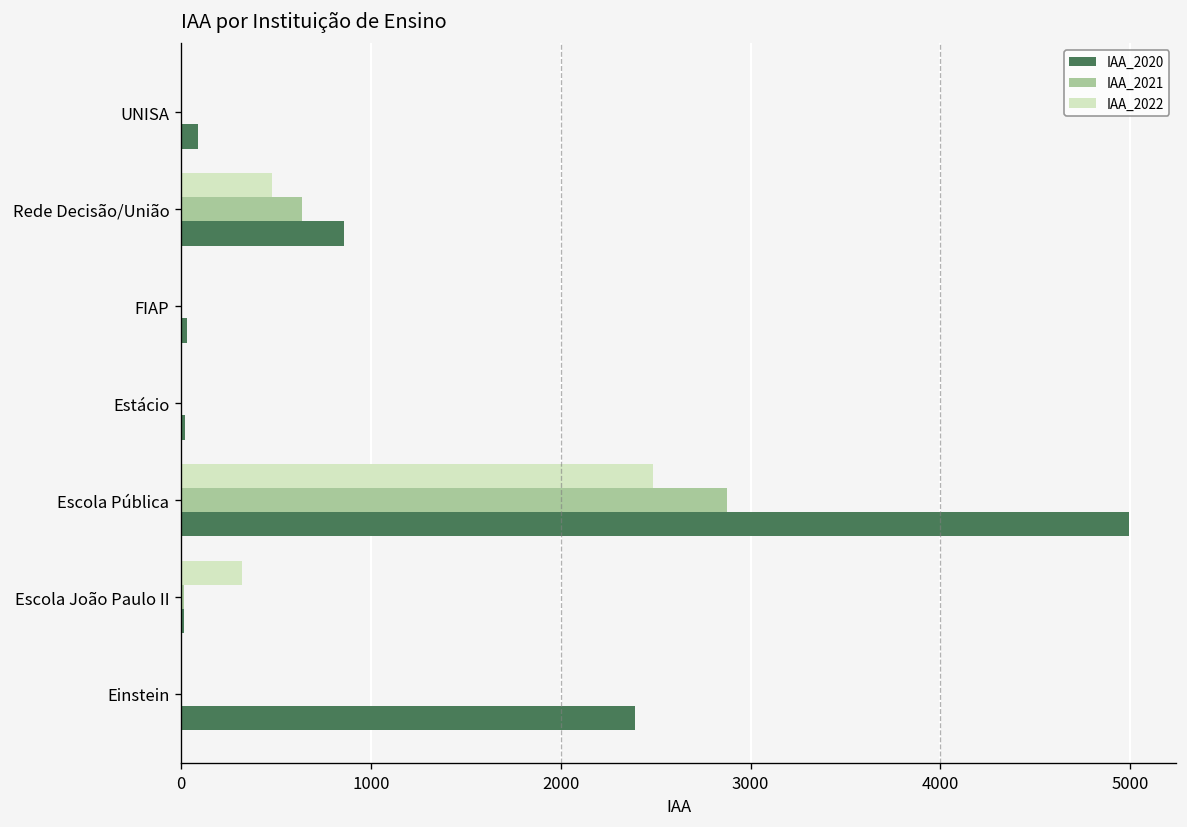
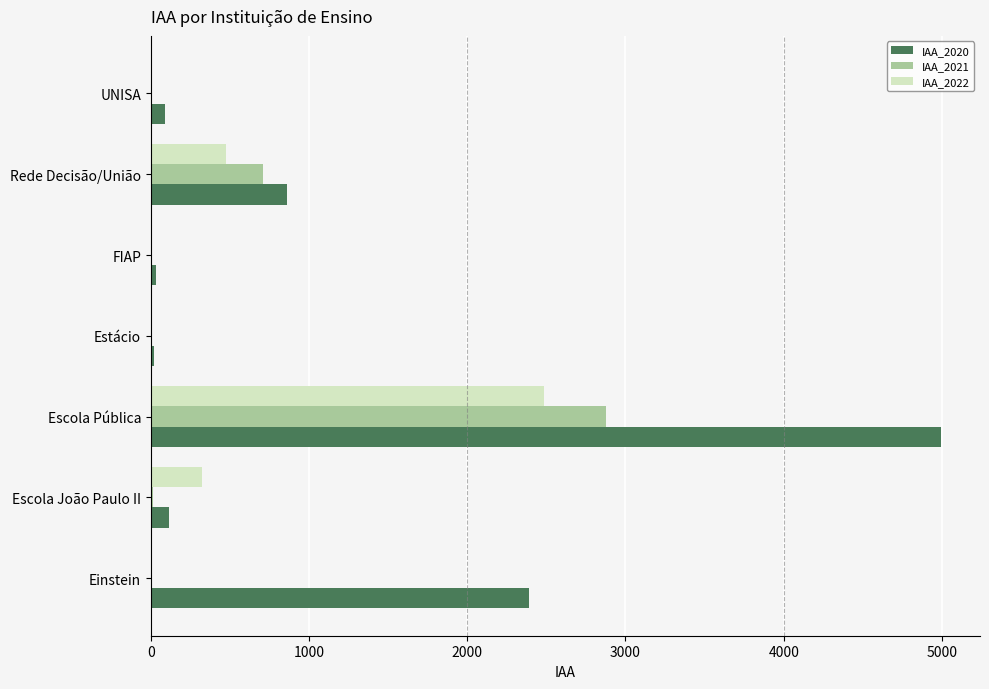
IAA_2021, Rede Decisão/União: 640 -> 710
IAA_2020, Escola João Paulo II: 10 -> 110
